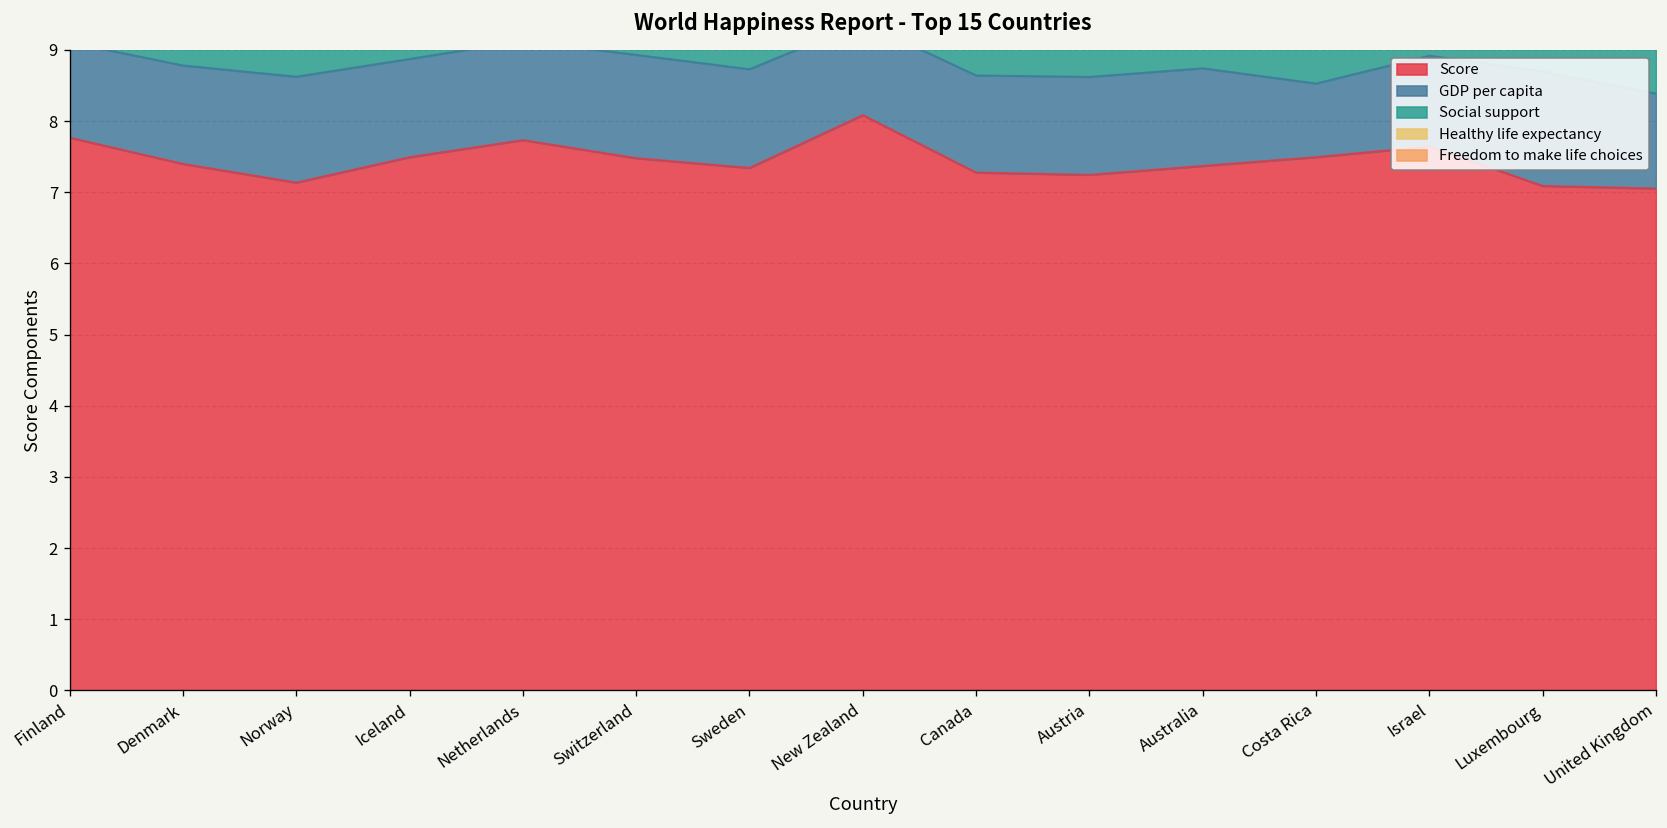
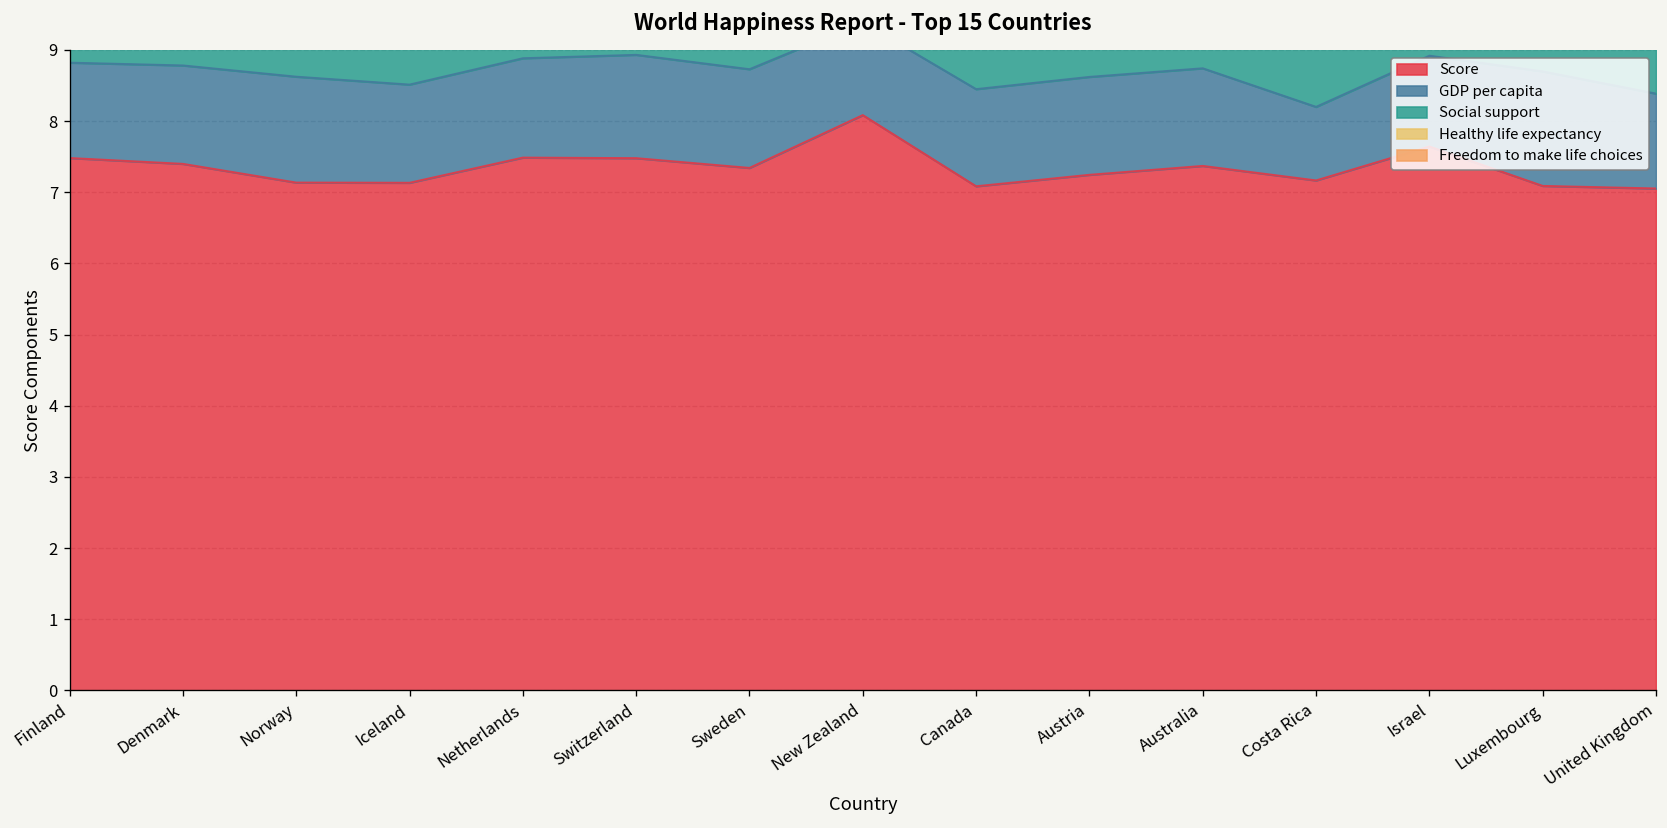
Score, Finland: 7.8 -> 7.5
Score, Iceland: 7.5 -> 7.1
Score, Netherlands: 7.7 -> 7.5
Score, Canada: 7.3 -> 7.1
Score, Costa Rica: 7.5 -> 7.2
